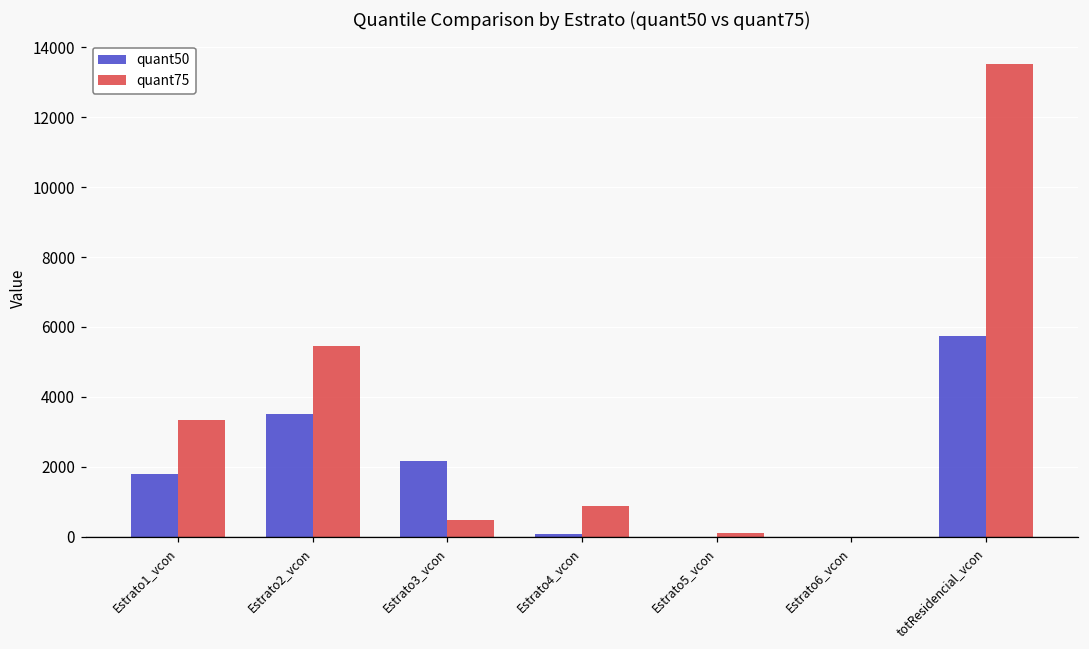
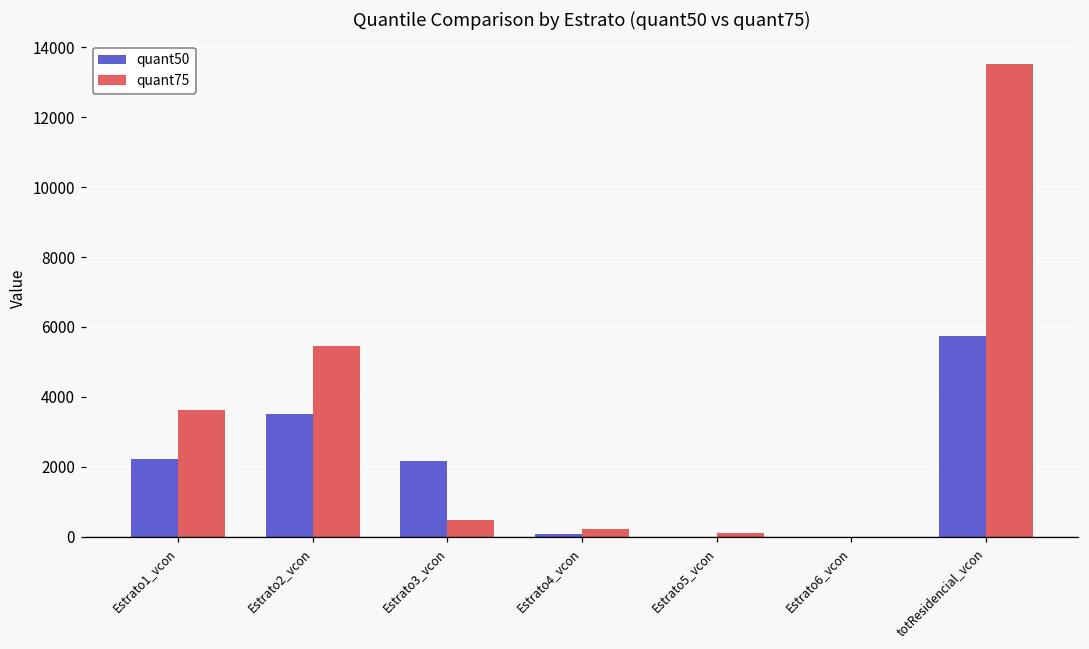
quant50, Estrato1_vcon: 1800 -> 2200
quant75, Estrato1_vcon: 3300 -> 3600
quant75, Estrato4_vcon: 900 -> 200
